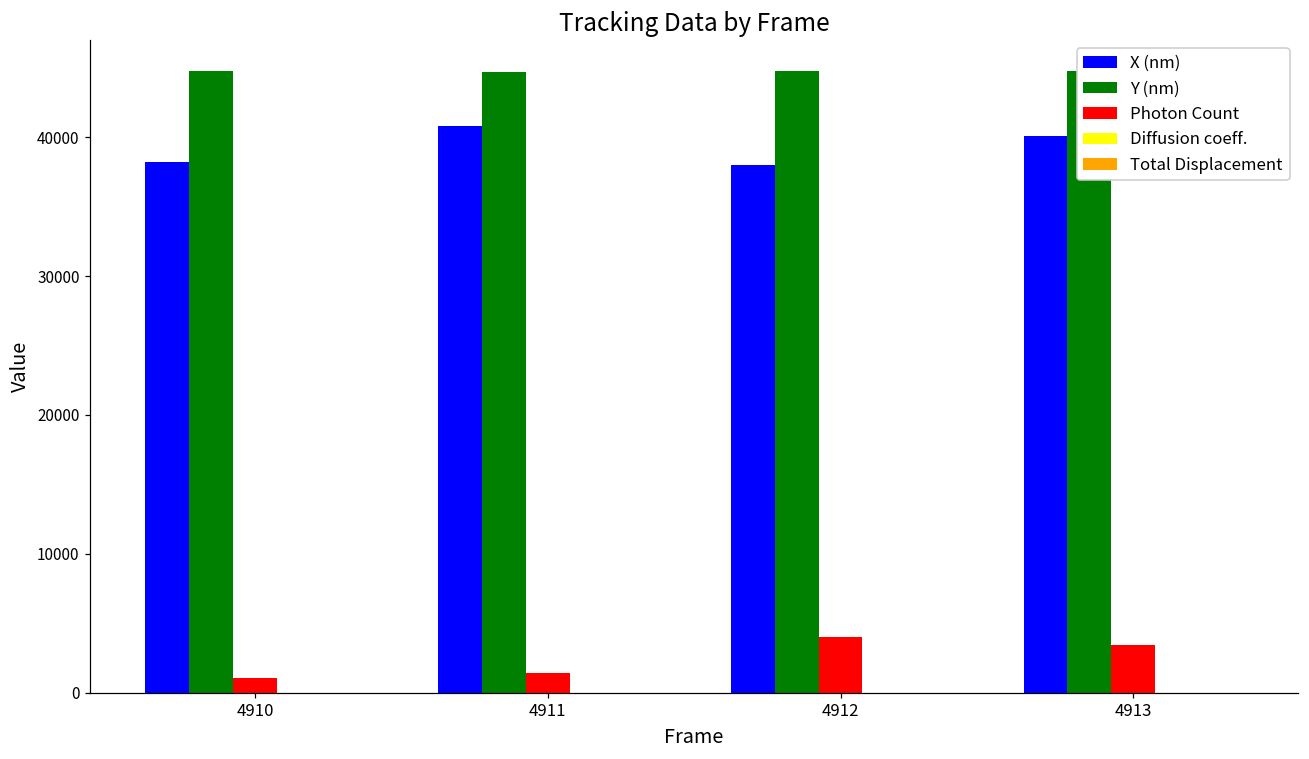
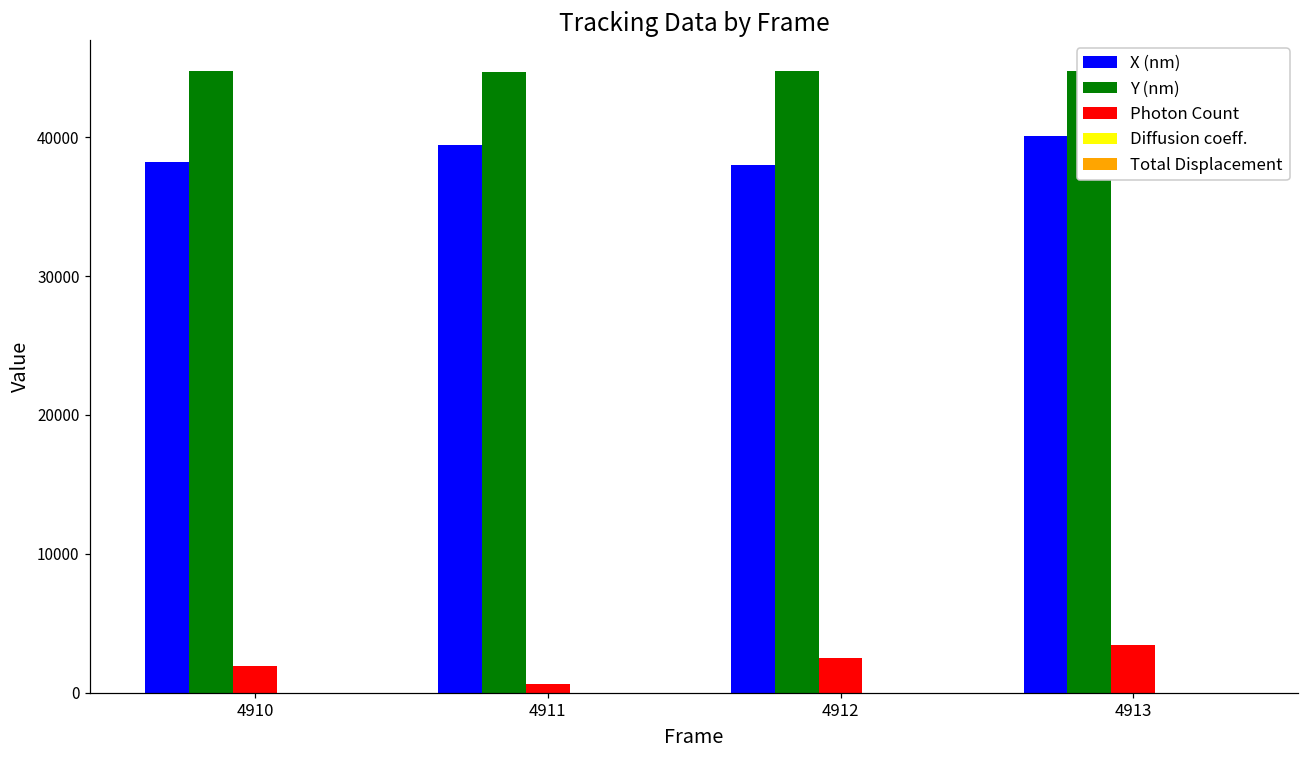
Photon Count, 4910: 1100 -> 1900
X (nm), 4911: 40800 -> 39400
Photon Count, 4911: 1400 -> 600
Photon Count, 4912: 4000 -> 2500
